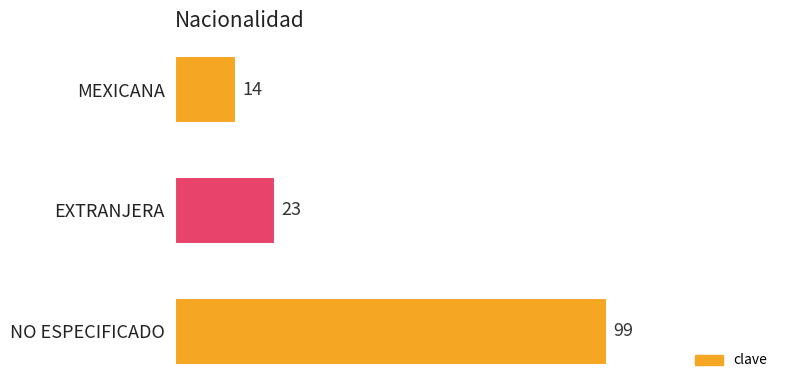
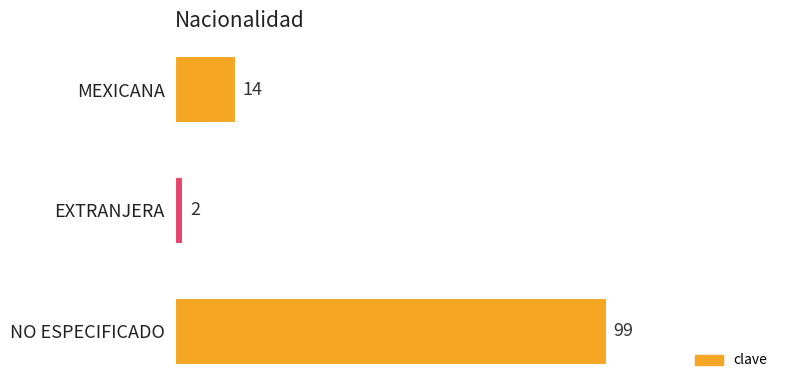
EXTRANJERA: 23 -> 2
